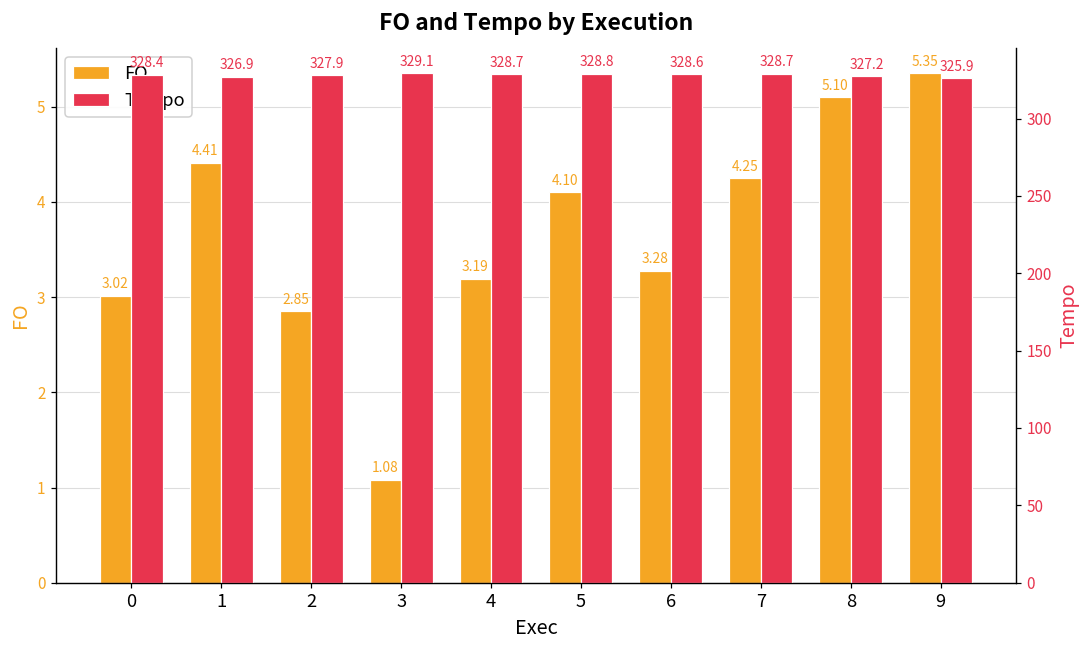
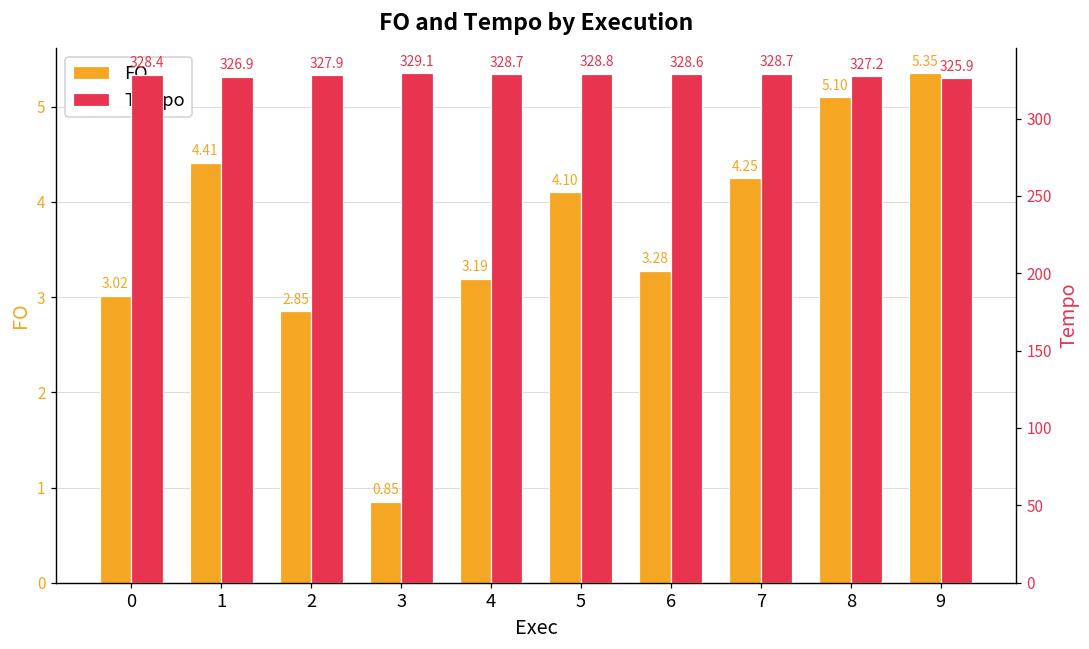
FO, 3: 1.08 -> 0.85
